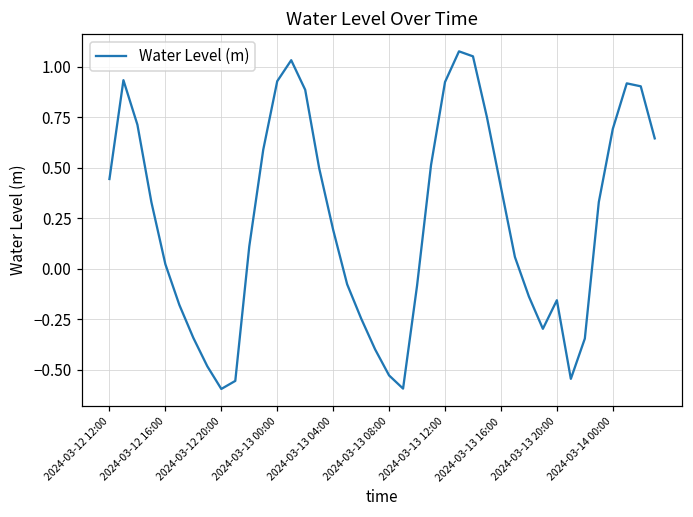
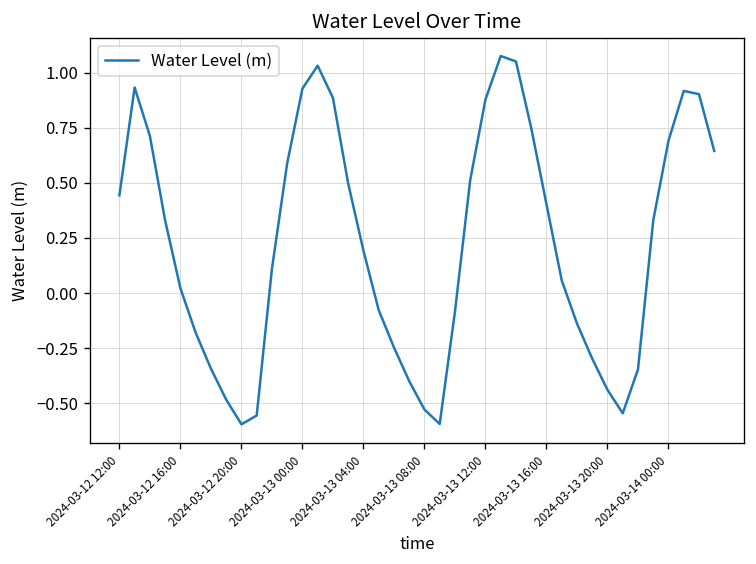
2024-03-13 12:00: 0.92 -> 0.88
2024-03-13 20:00: -0.16 -> -0.44
